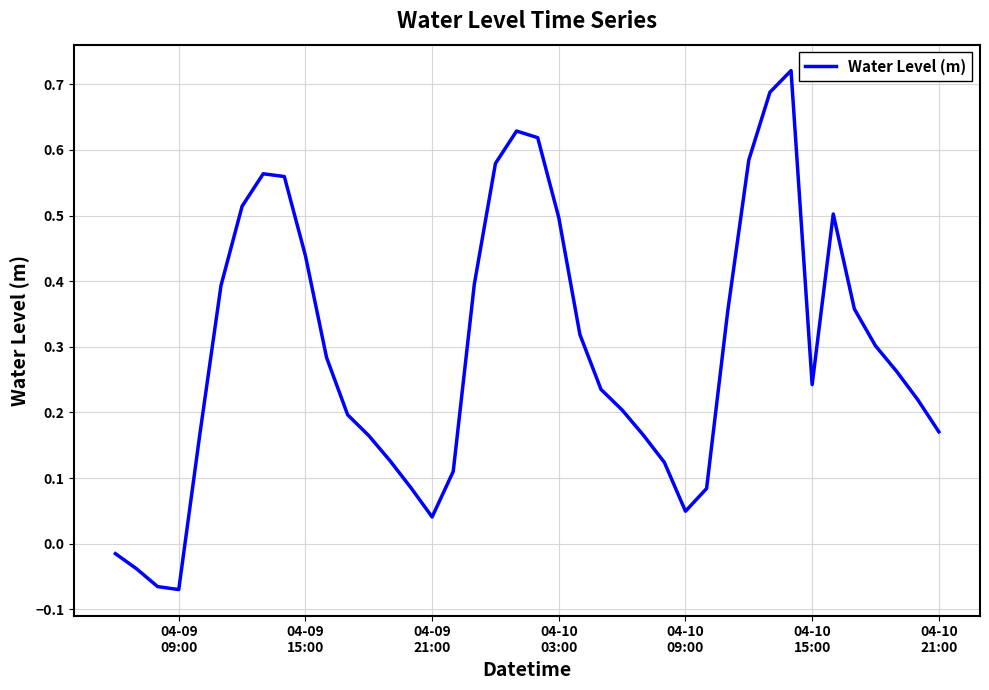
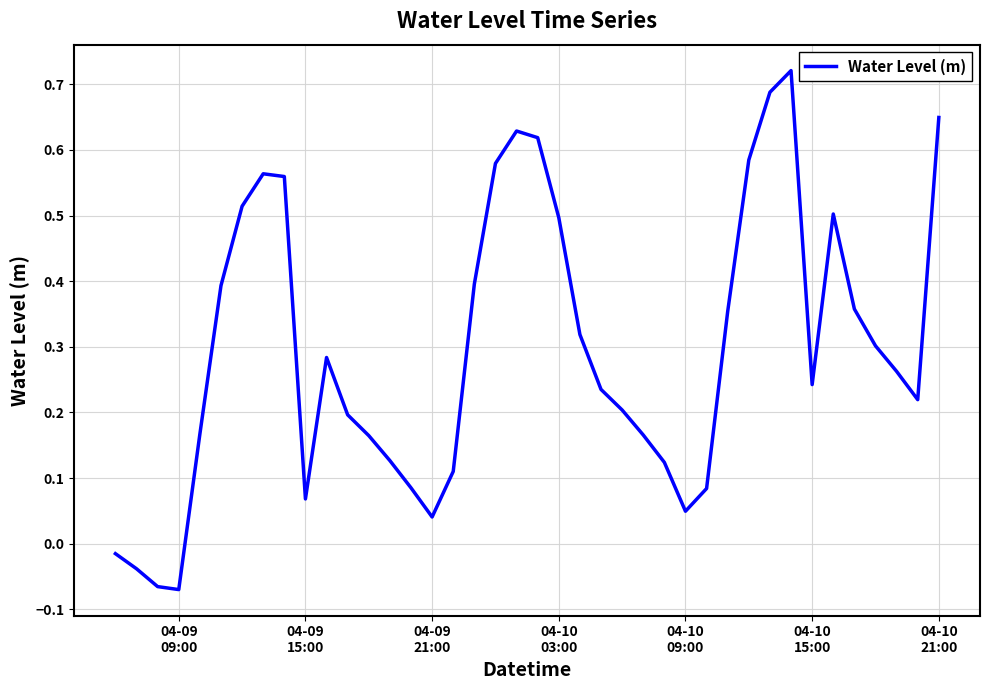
04-09 15:00: 0.44 -> 0.07
04-10 21:00: 0.17 -> 0.65
